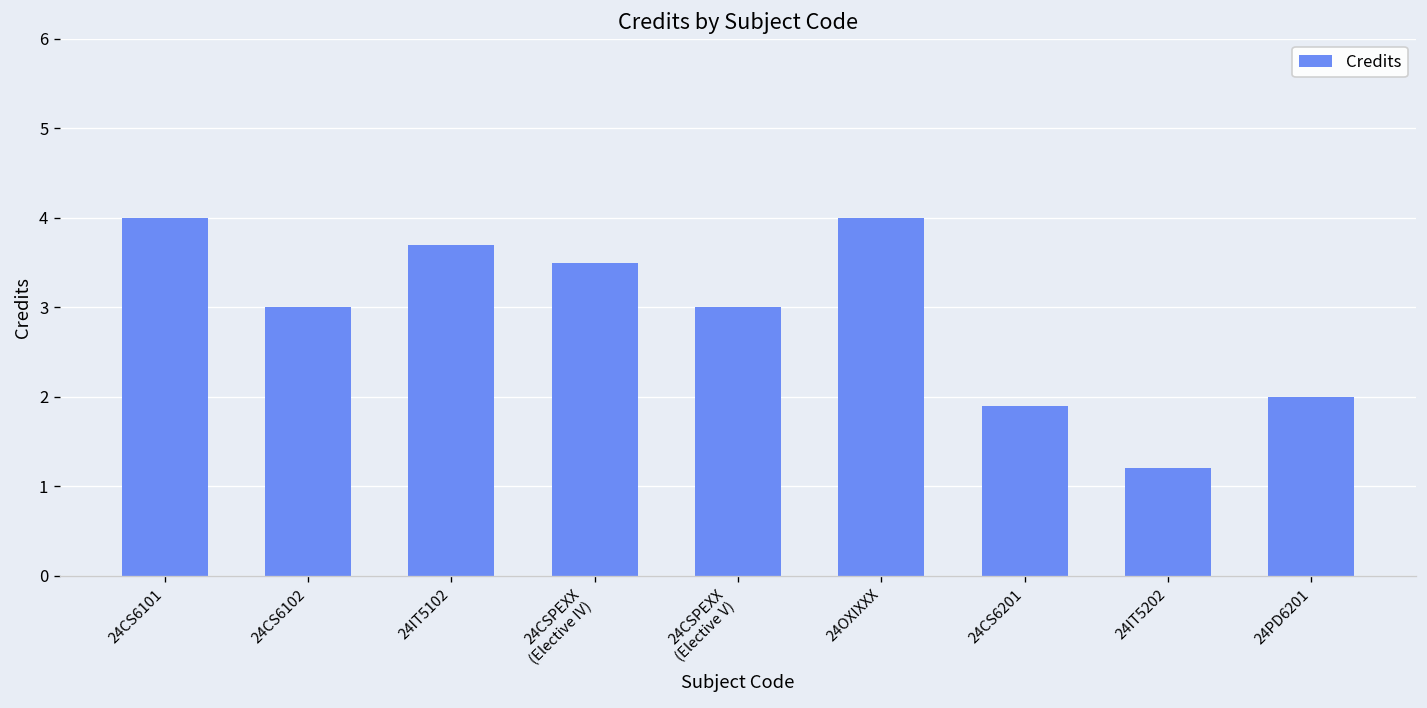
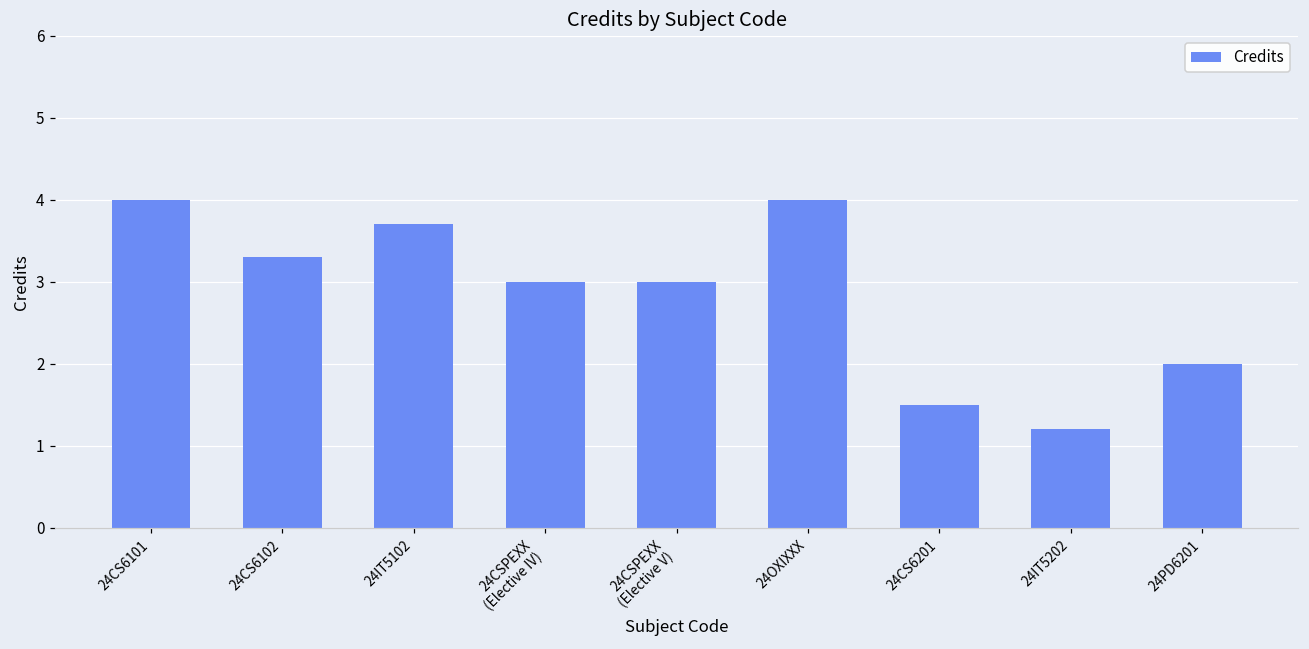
24CS6102: 3.0 -> 3.3
24CSPEXX (Elective IV): 3.5 -> 3.0
24CS6201: 1.9 -> 1.5
